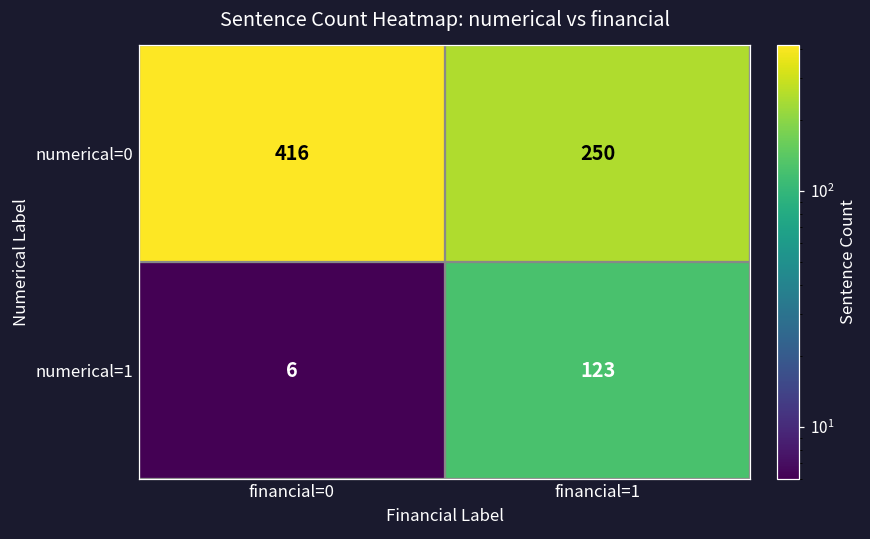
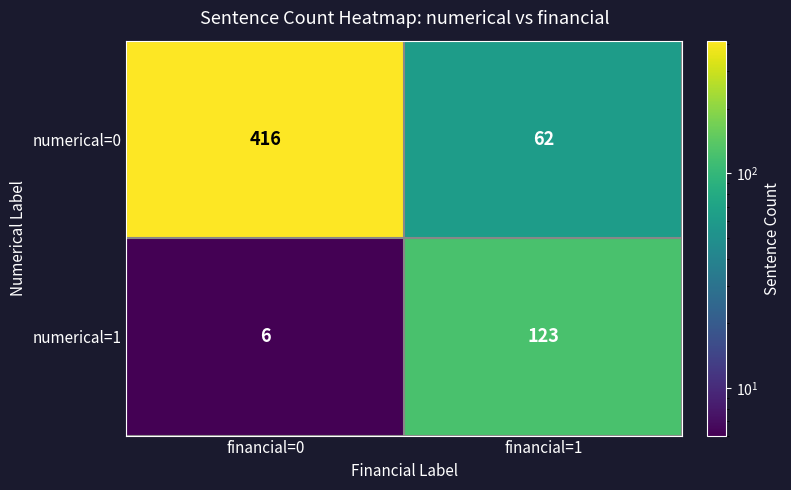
numerical=0, financial=1: 250 -> 62
